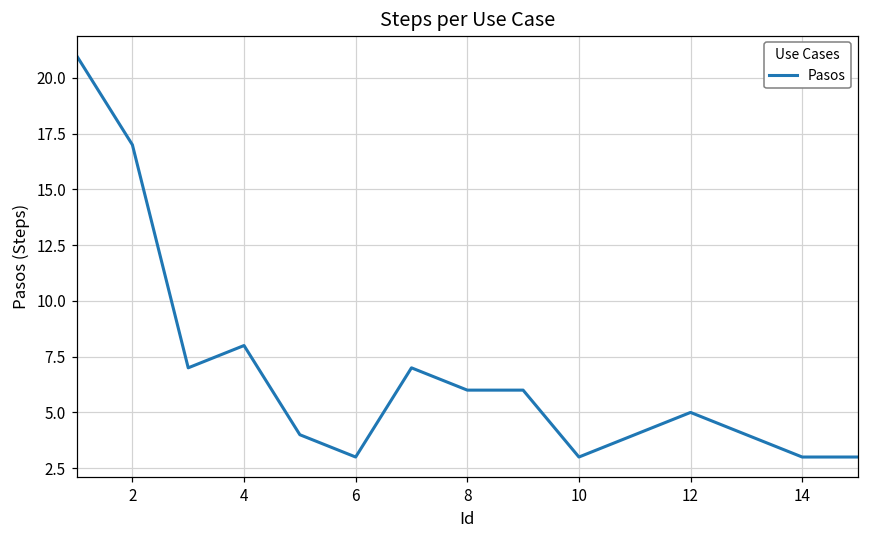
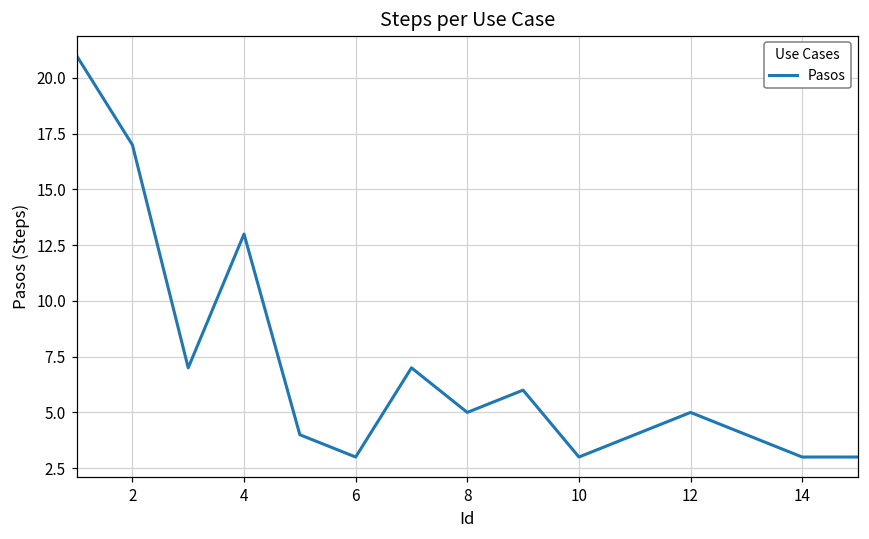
4: 8 -> 13
8: 6 -> 5
